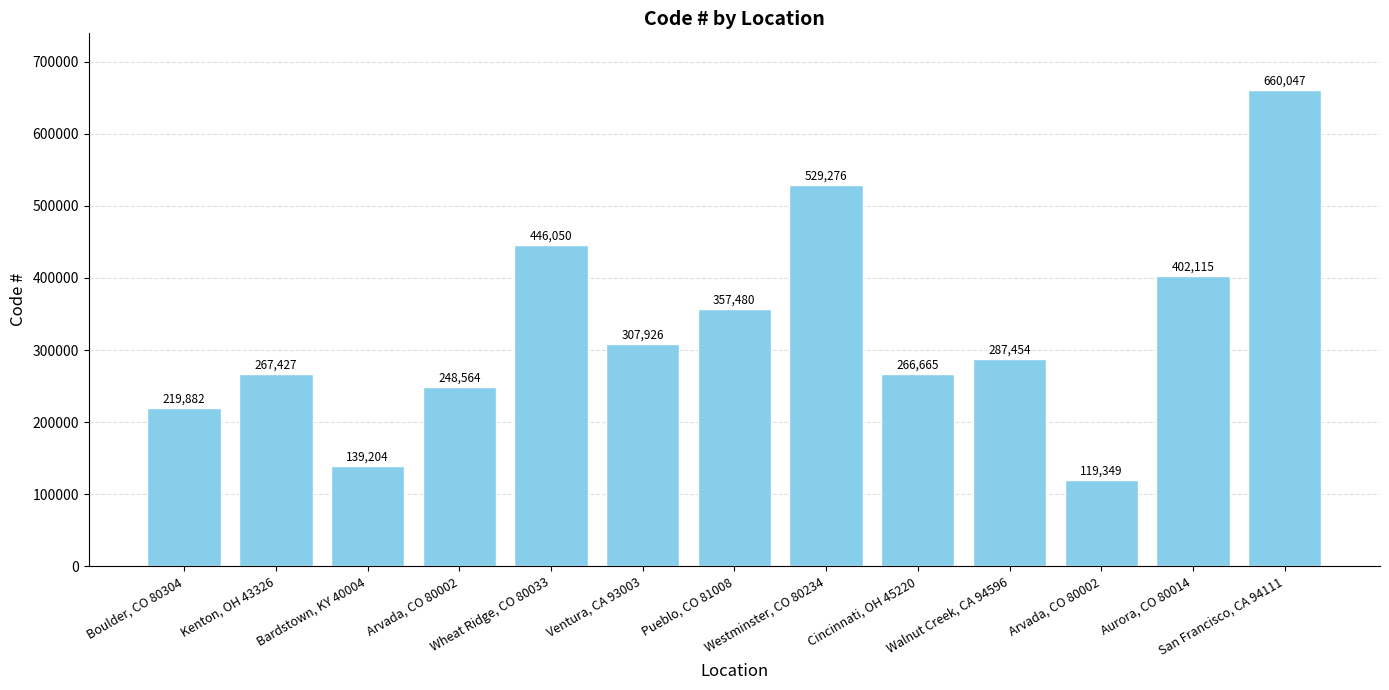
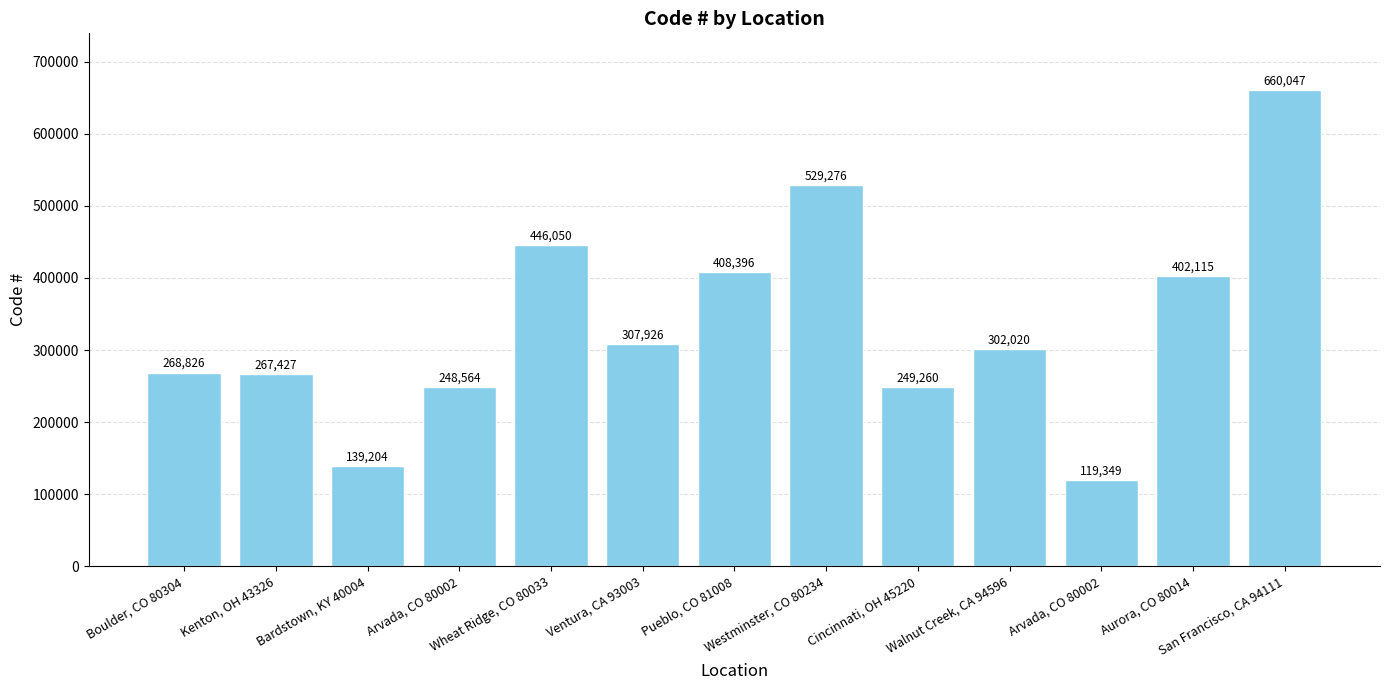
Boulder, CO 80304: 219,882 -> 268,826
Pueblo, CO 81008: 357,480 -> 408,396
Cincinnati, OH 45220: 266,665 -> 249,260
Walnut Creek, CA 94596: 287,454 -> 302,020
